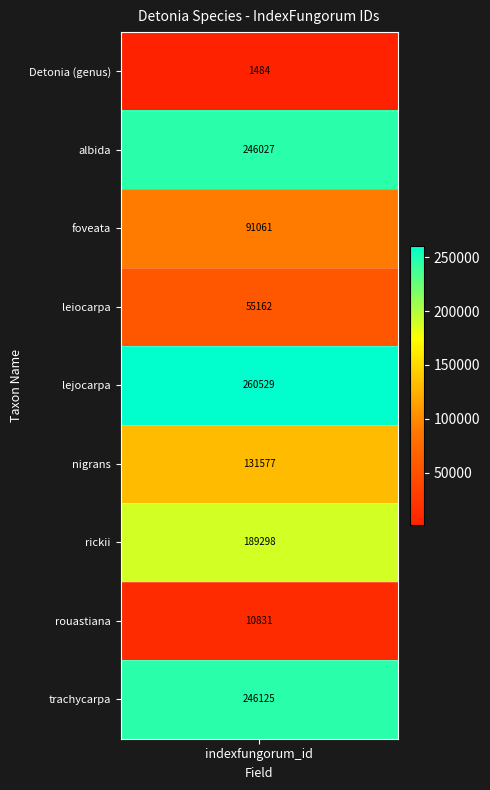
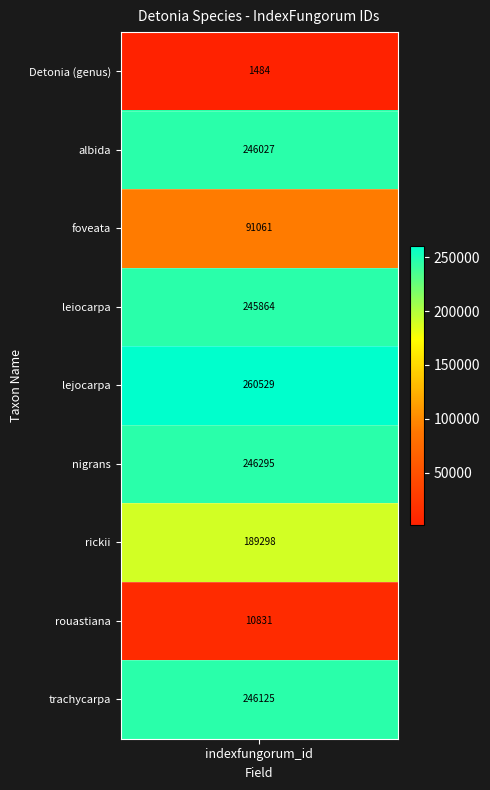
leiocarpa, indexfungorum_id: 55162 -> 245864
nigrans, indexfungorum_id: 131577 -> 246295
